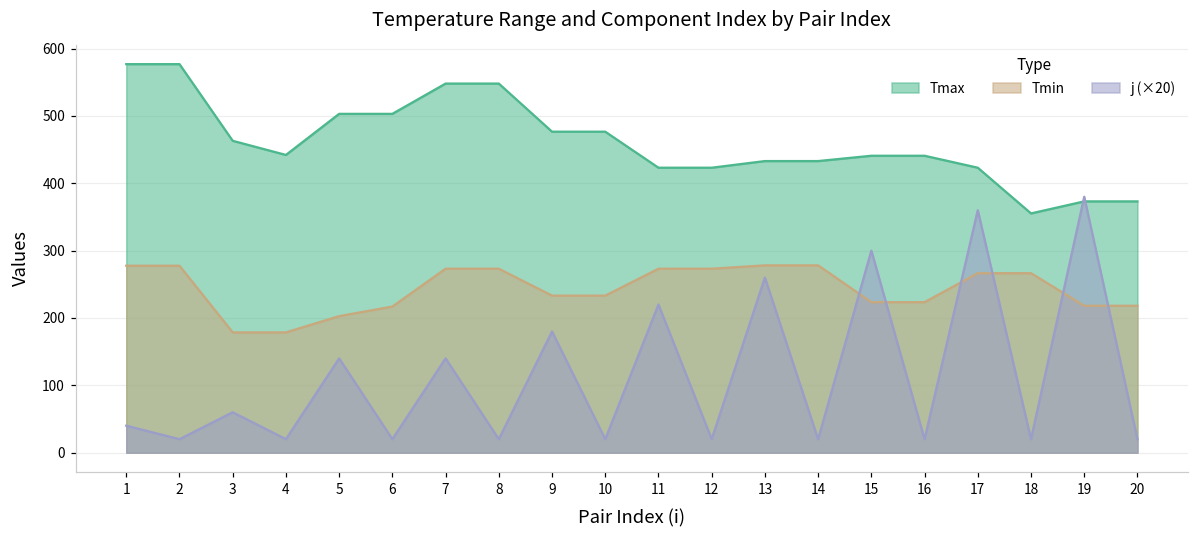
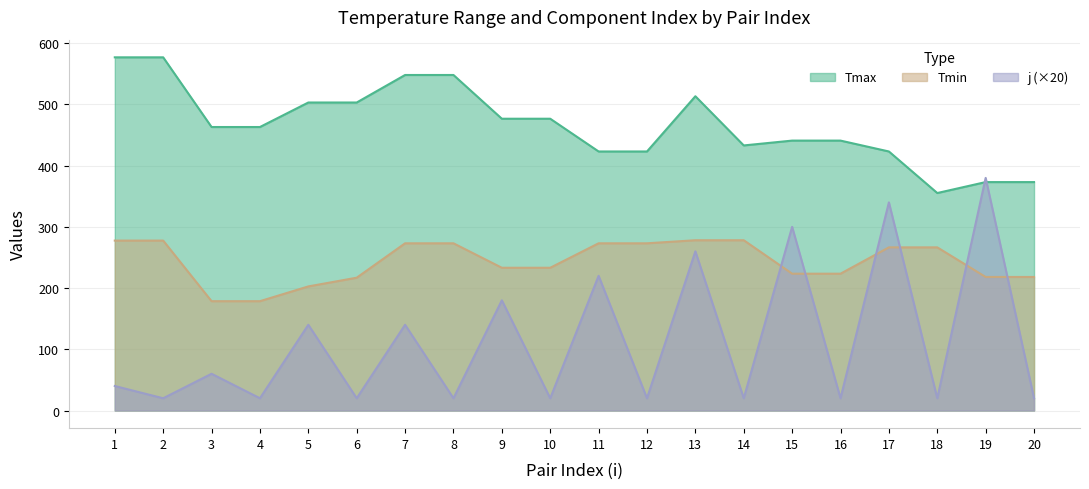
Tmax, 4: 440 -> 460
Tmax, 13: 430 -> 510
j (×20), 17: 360 -> 340
